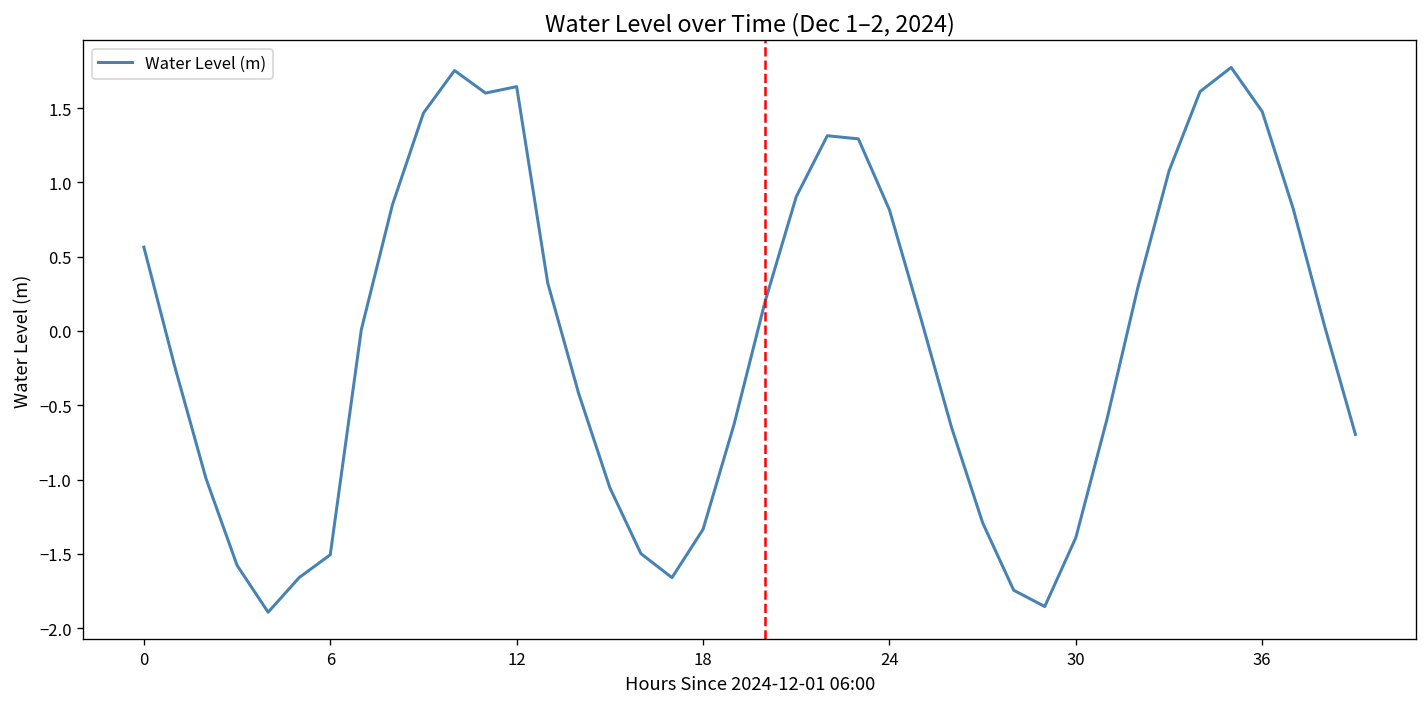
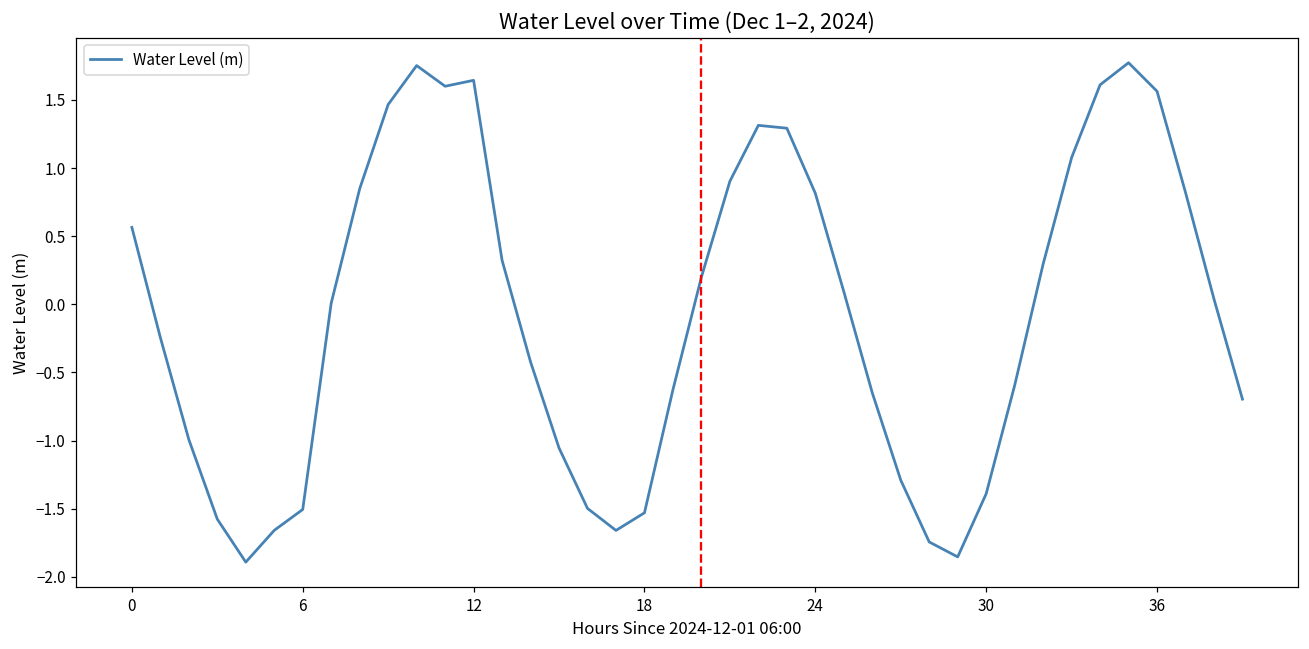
18: -1.33 -> -1.53
36: 1.48 -> 1.56
